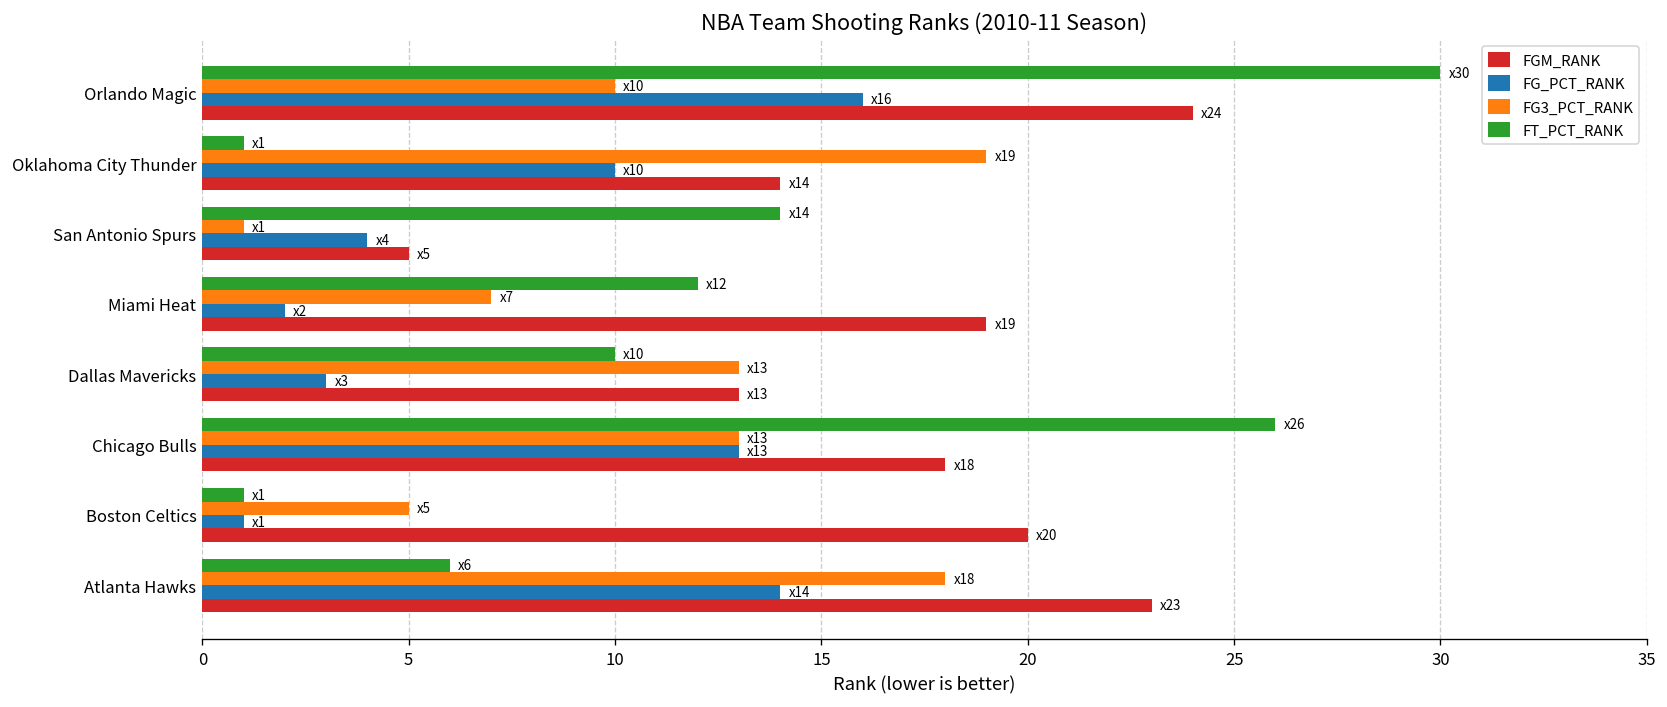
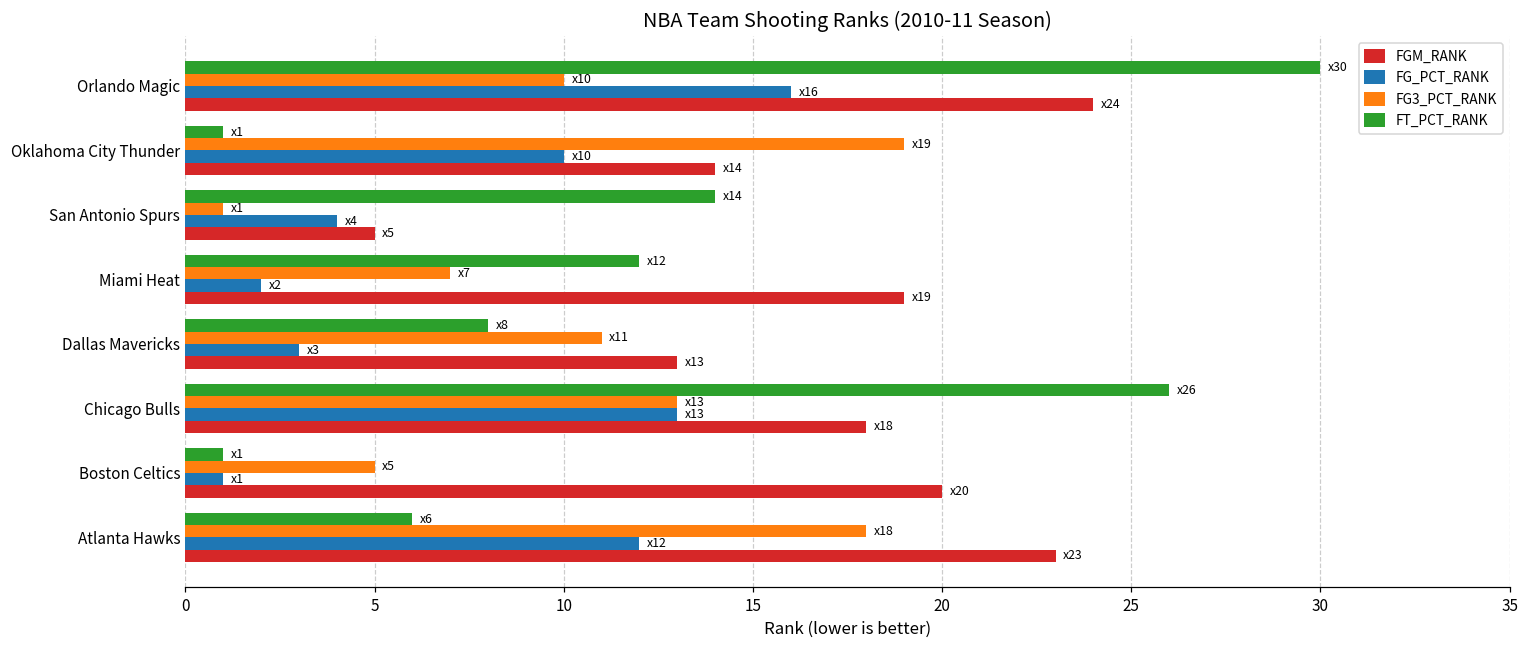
FT_PCT_RANK, Dallas Mavericks: 10 -> 8
FG3_PCT_RANK, Dallas Mavericks: 13 -> 11
FG_PCT_RANK, Atlanta Hawks: 14 -> 12
